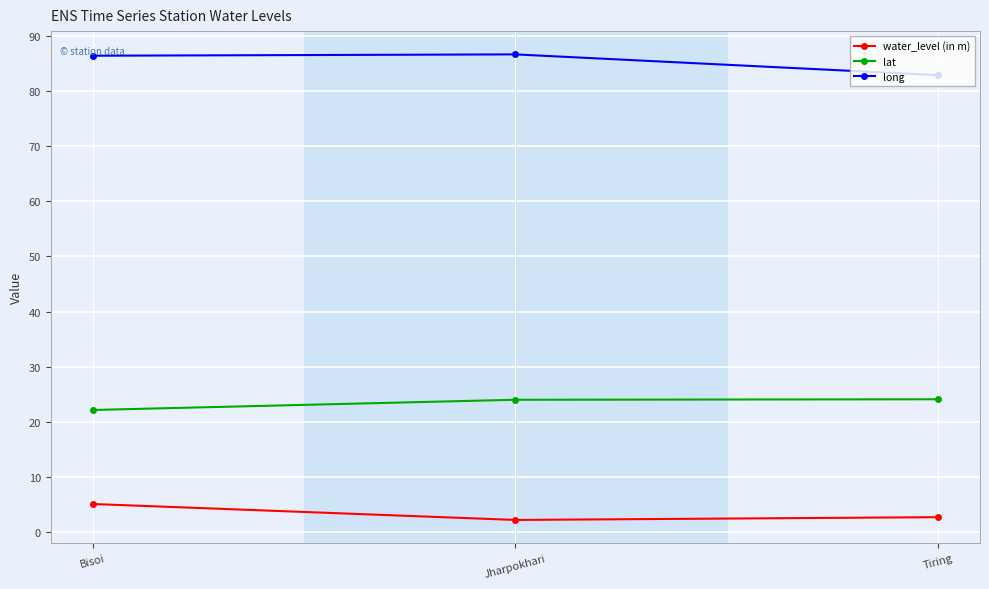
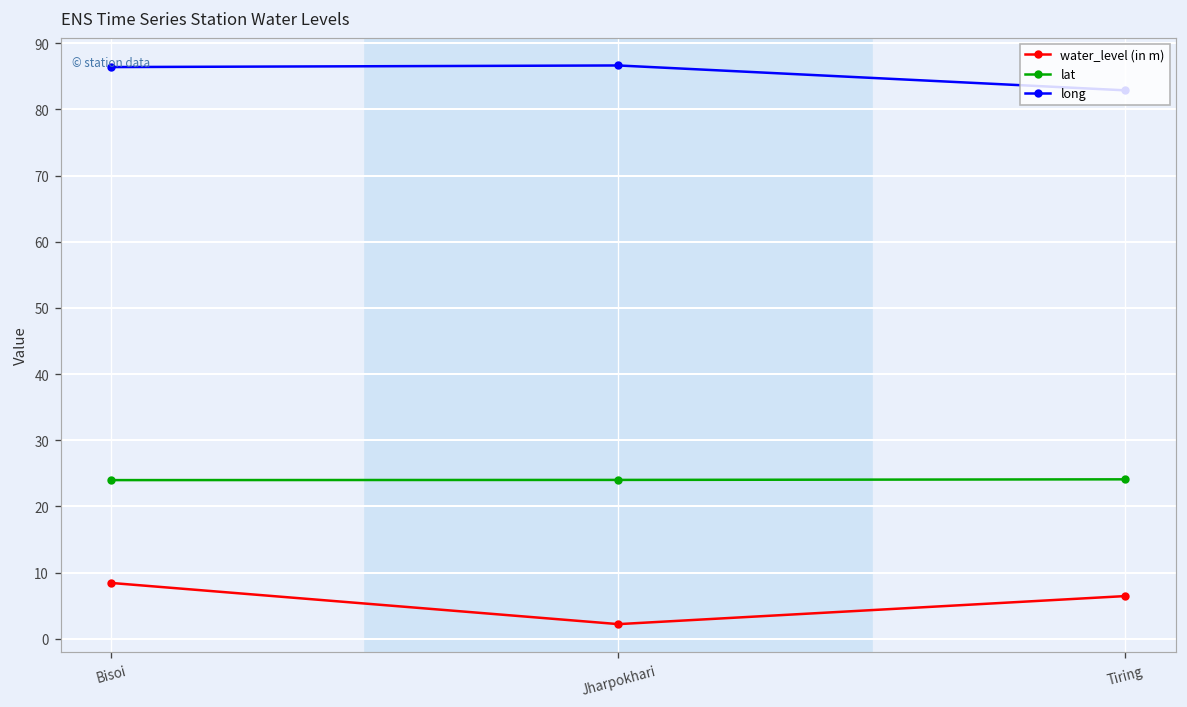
water_level (in m), Bisoi: 5 -> 8
lat, Bisoi: 22 -> 24
water_level (in m), Tiring: 3 -> 6
